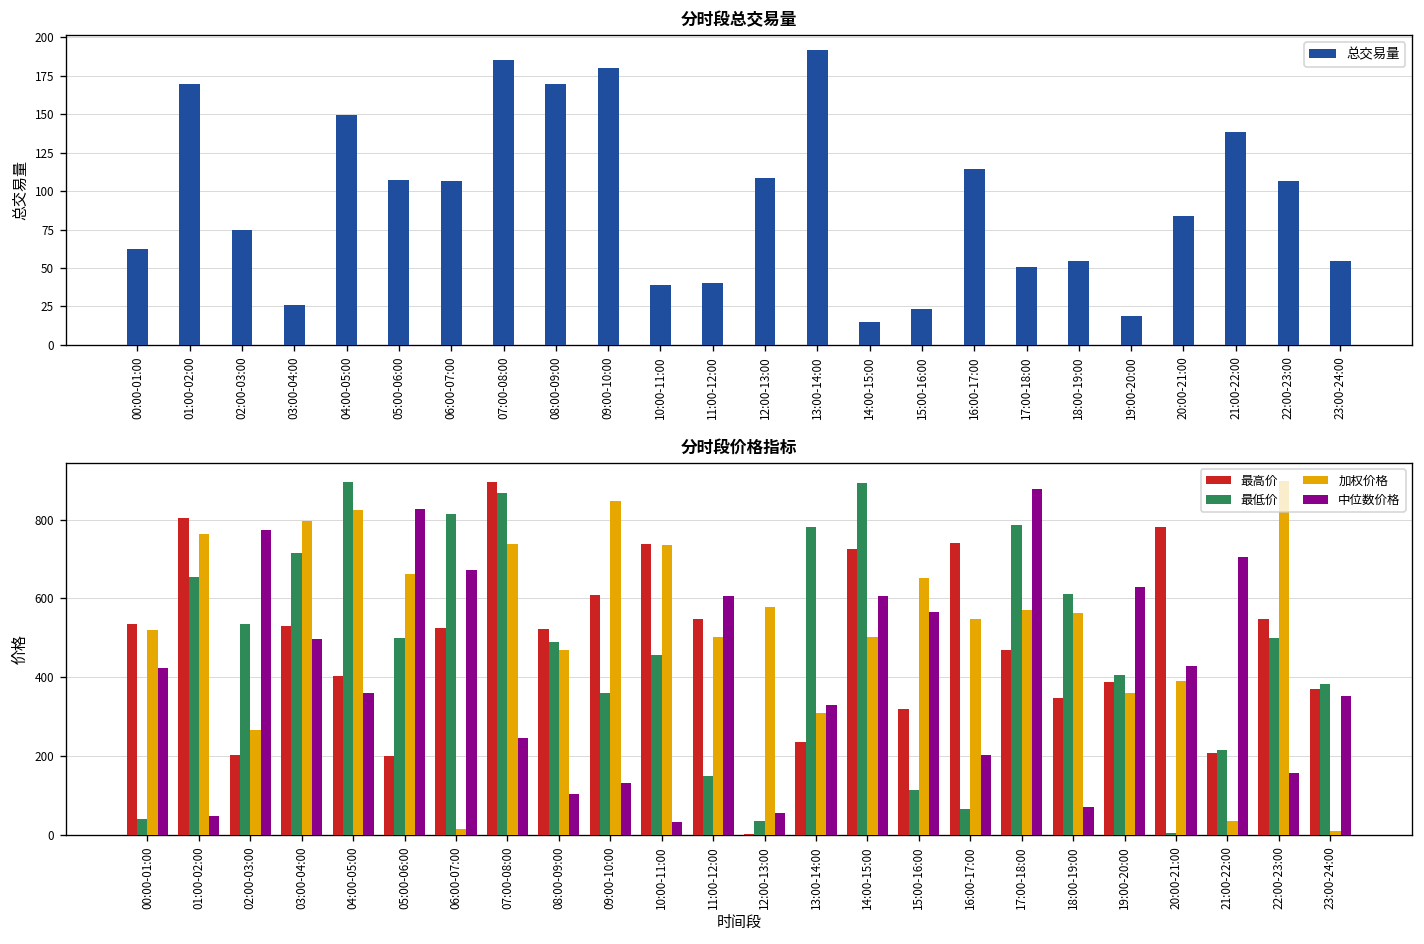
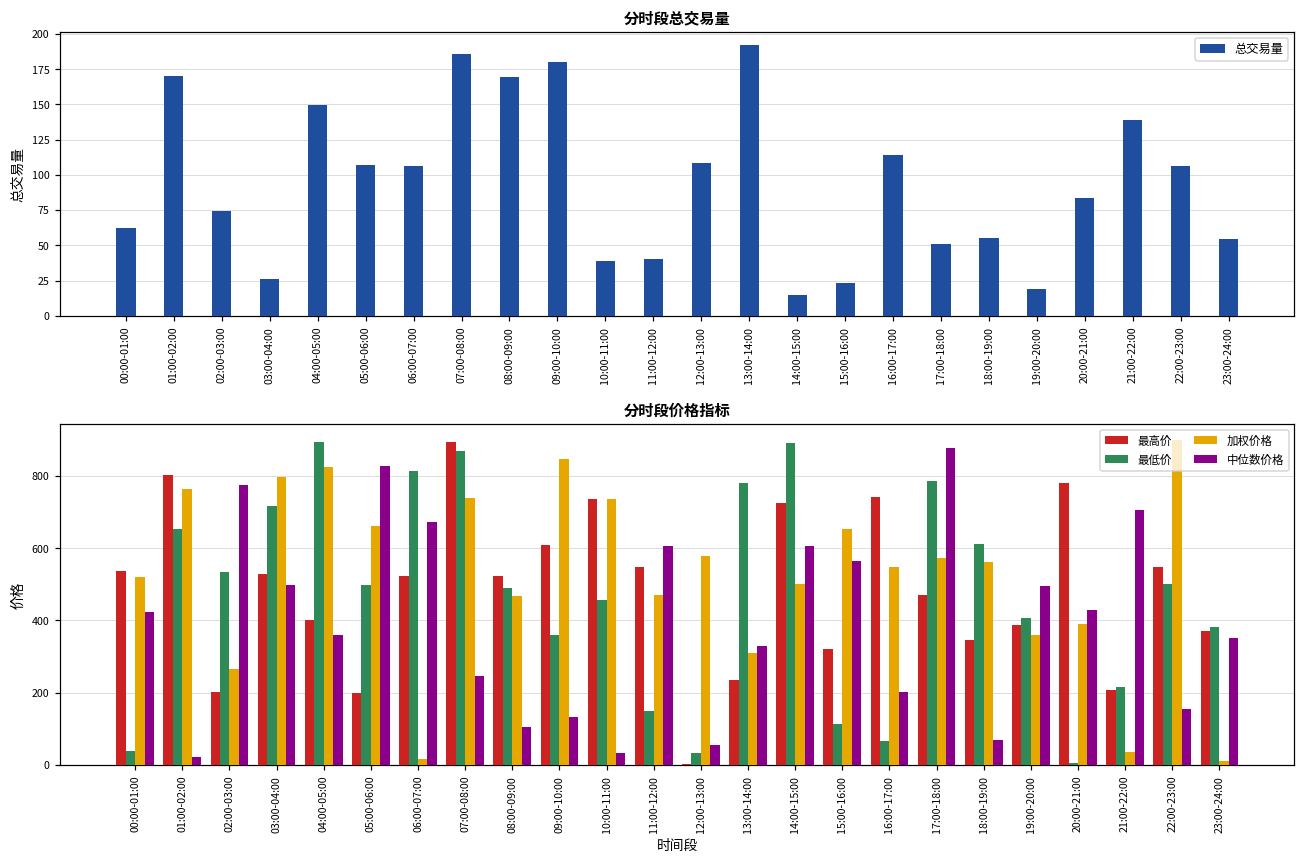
分时段价格指标, 中位数价格, 01:00-02:00: 50 -> 20
分时段价格指标, 加权价格, 11:00-12:00: 500 -> 470
分时段价格指标, 中位数价格, 19:00-20:00: 630 -> 500
